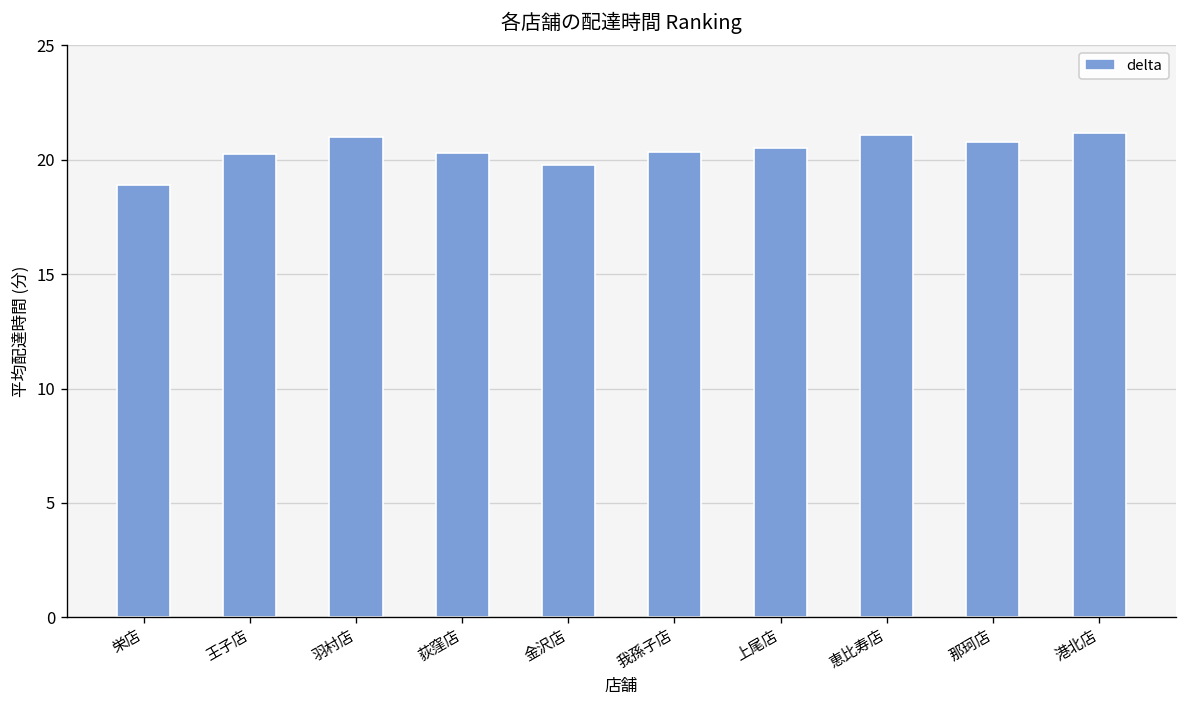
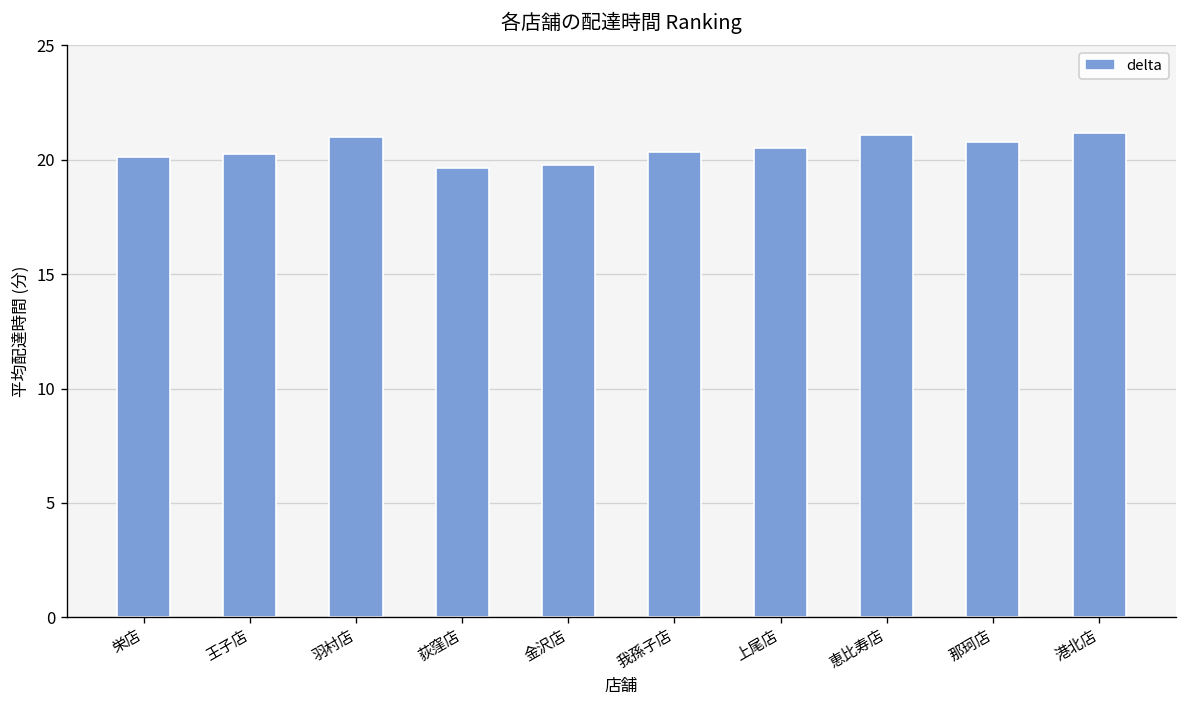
栄店: 18.9 -> 20.1
荻窪店: 20.3 -> 19.6
